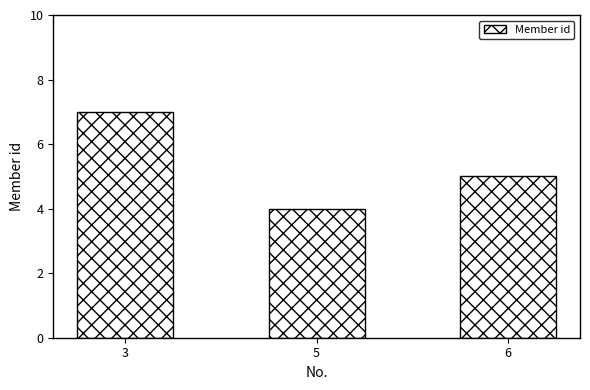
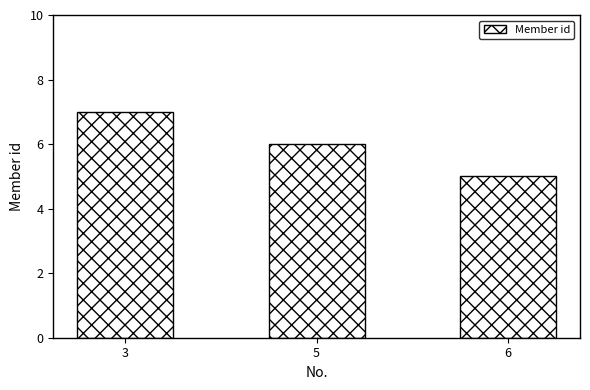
5: 4 -> 6
